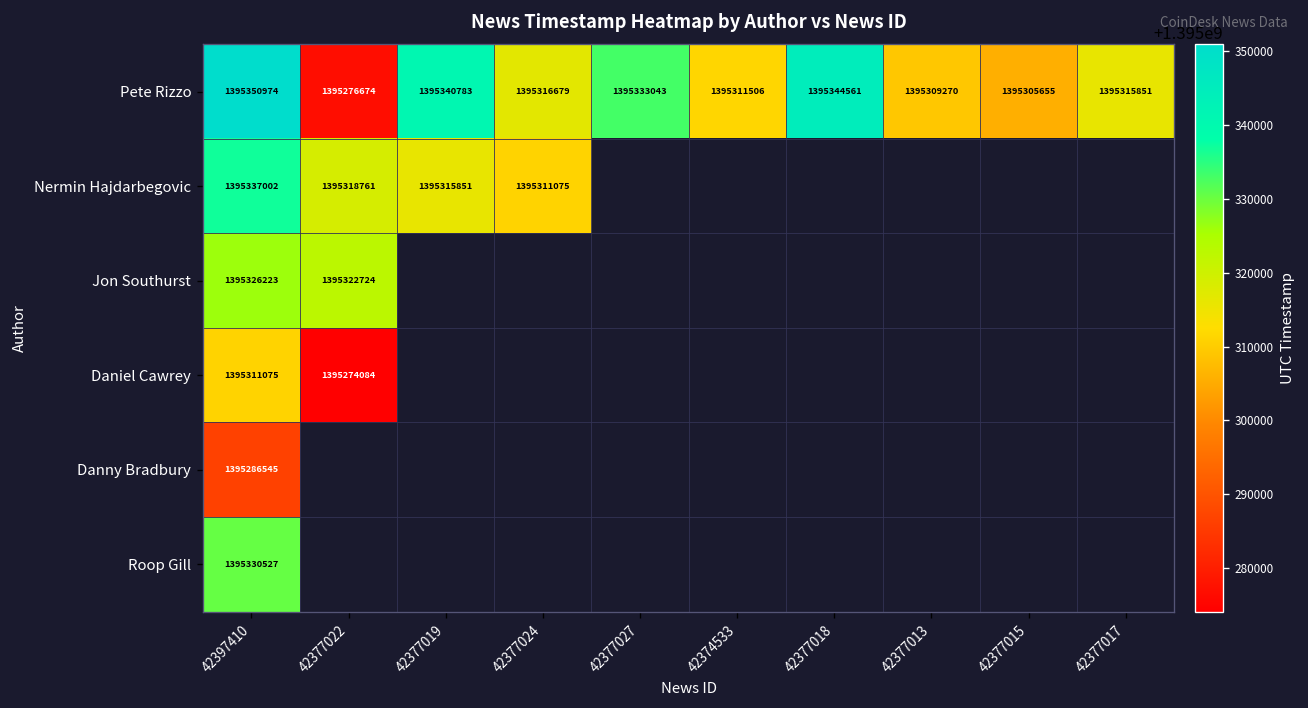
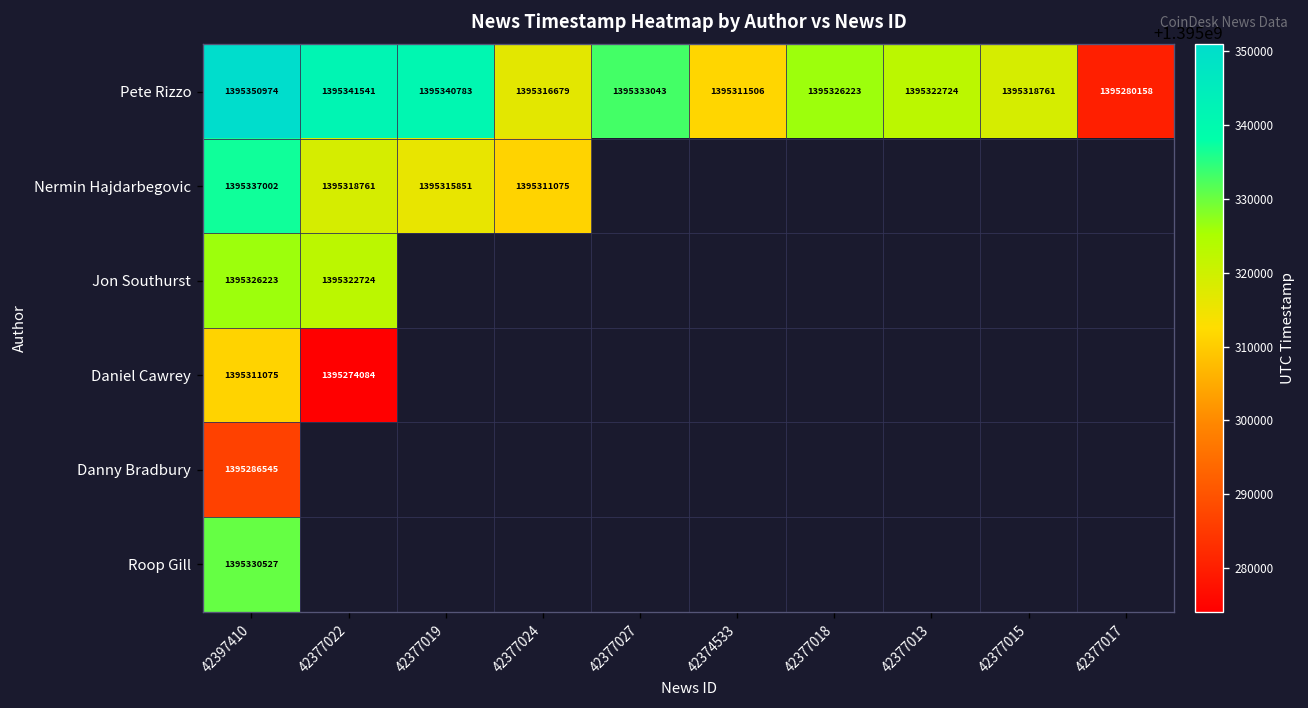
Pete Rizzo, 42377022: 1395276674 -> 1395341541
Pete Rizzo, 42377018: 1395344561 -> 1395326223
Pete Rizzo, 42377013: 1395309270 -> 1395322724
Pete Rizzo, 42377015: 1395305655 -> 1395318761
Pete Rizzo, 42377017: 1395315851 -> 1395280158
